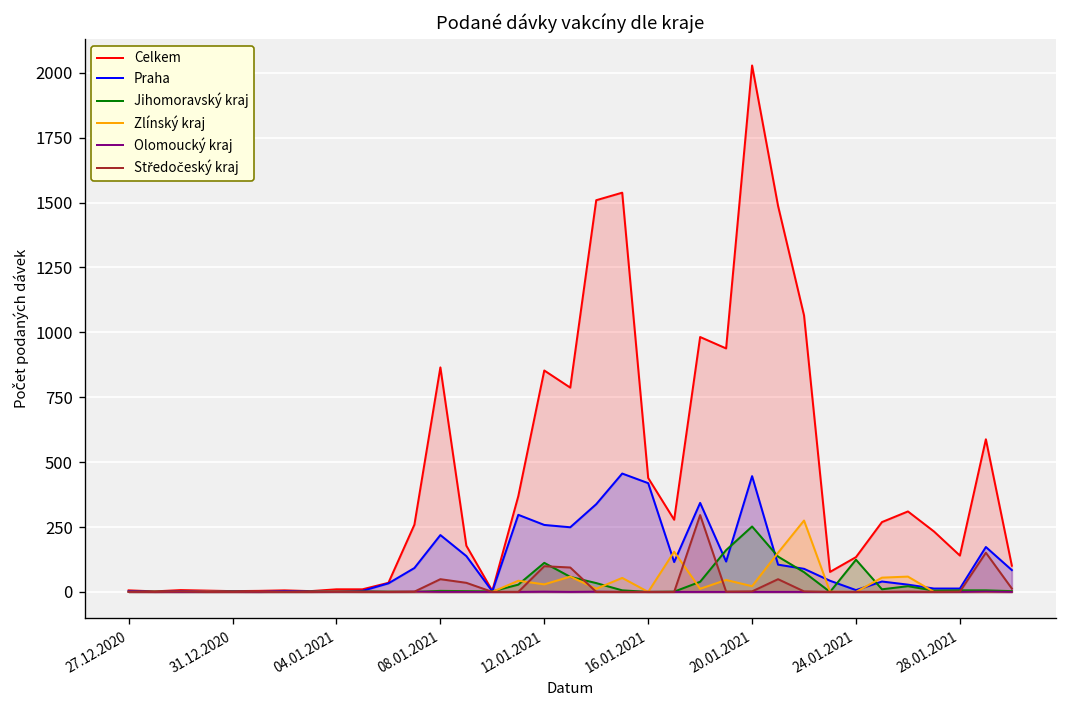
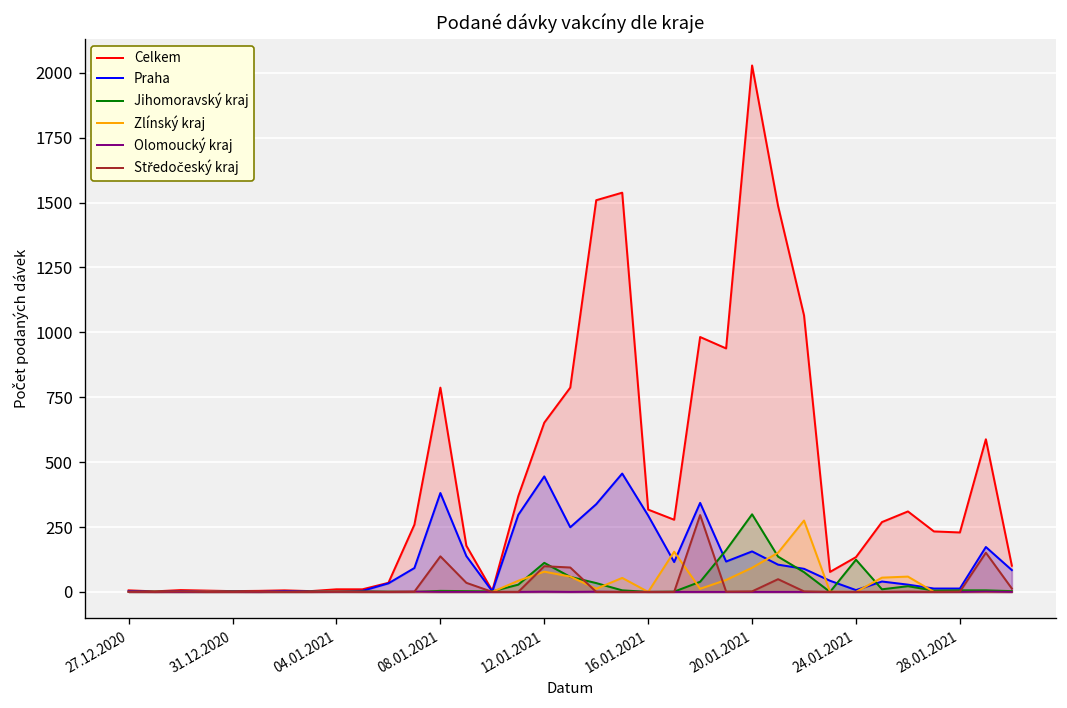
Celkem, 08.01.2021: 870 -> 790
Praha, 08.01.2021: 220 -> 380
Středočeský kraj, 08.01.2021: 50 -> 140
Celkem, 12.01.2021: 850 -> 650
Praha, 12.01.2021: 260 -> 450
Zlínský kraj, 12.01.2021: 30 -> 80
Celkem, 16.01.2021: 440 -> 320
Praha, 16.01.2021: 420 -> 290
Praha, 20.01.2021: 450 -> 160
Jihomoravský kraj, 20.01.2021: 250 -> 300
Zlínský kraj, 20.01.2021: 20 -> 90
Celkem, 28.01.2021: 140 -> 230
